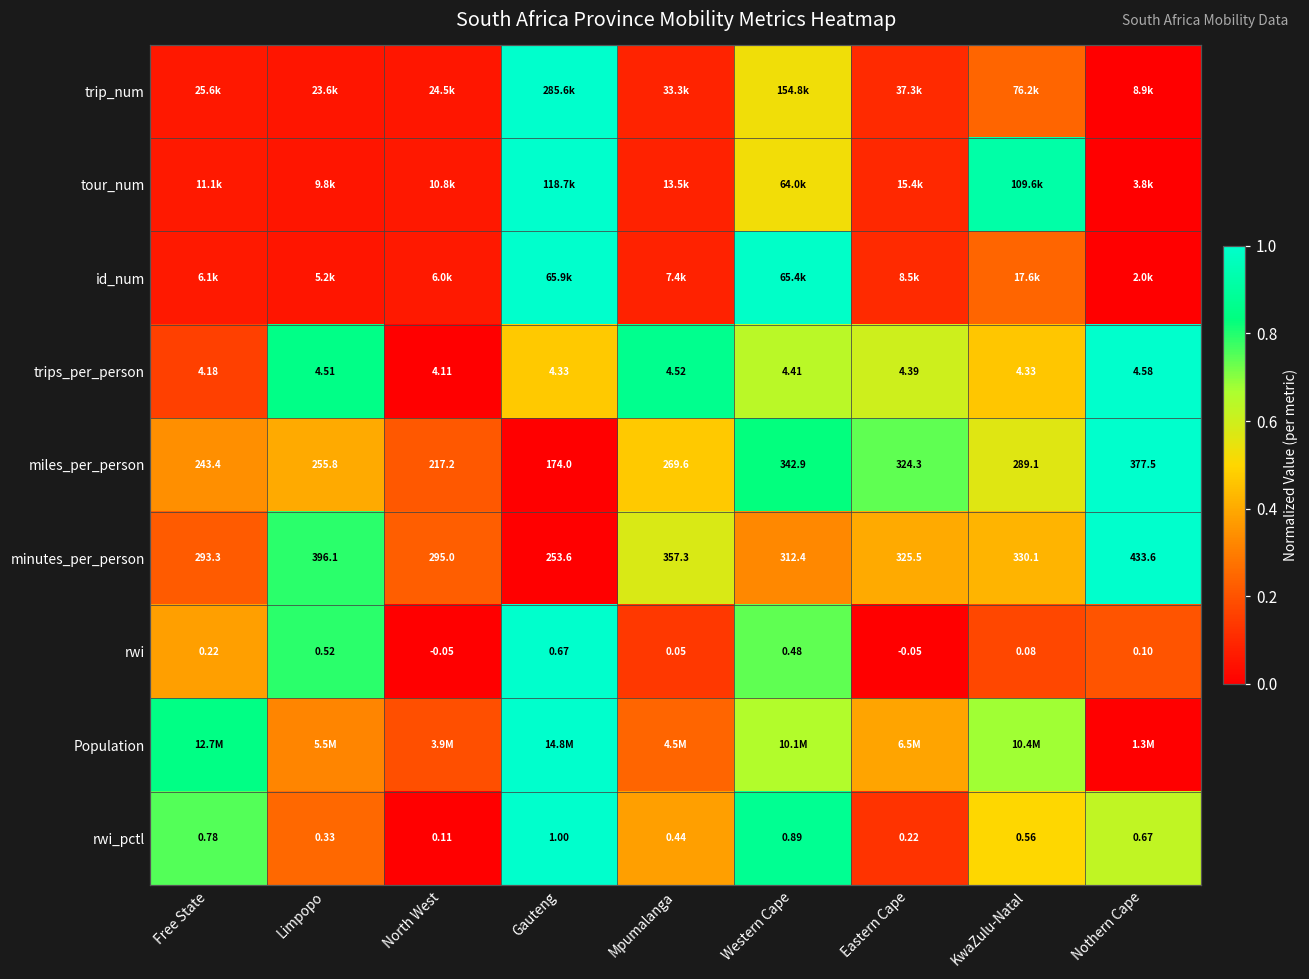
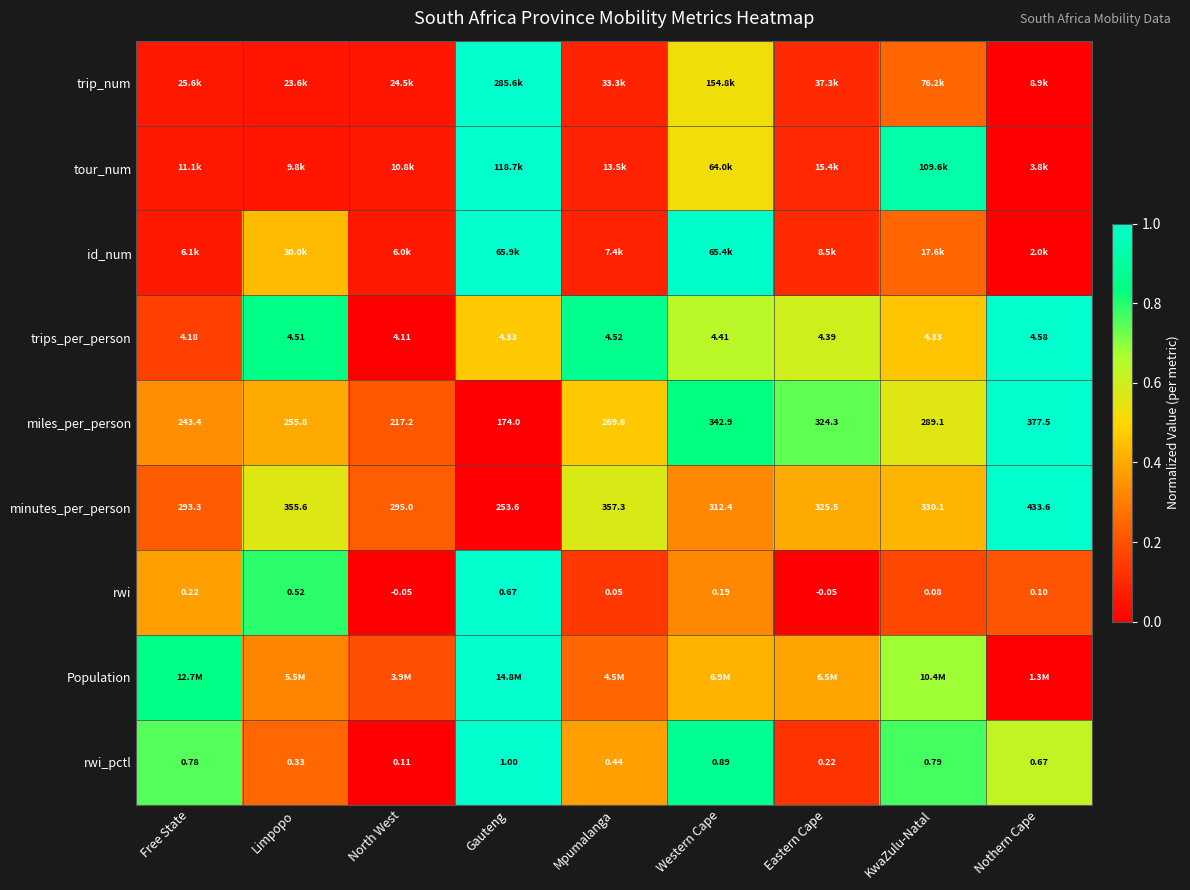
id_num, Limpopo: 5.2k -> 30.0k
minutes_per_person, Limpopo: 396.1 -> 355.6
rwi, Western Cape: 0.48 -> 0.19
Population, Western Cape: 10.1M -> 6.9M
rwi_pctl, KwaZulu-Natal: 0.56 -> 0.79
